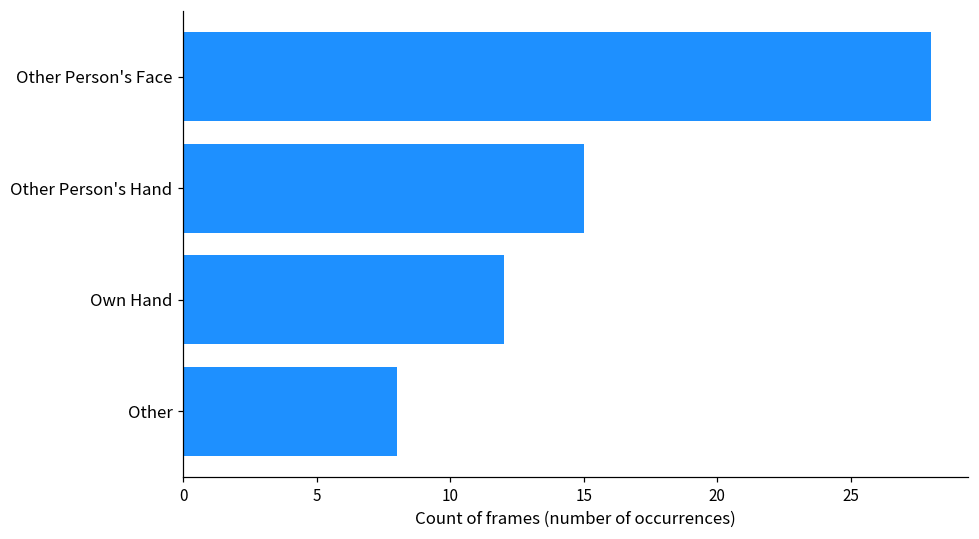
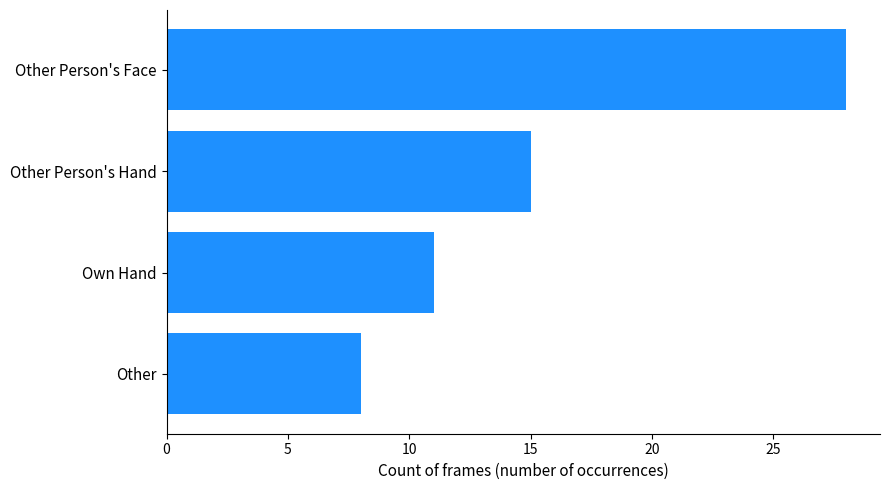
Own Hand: 12 -> 11
